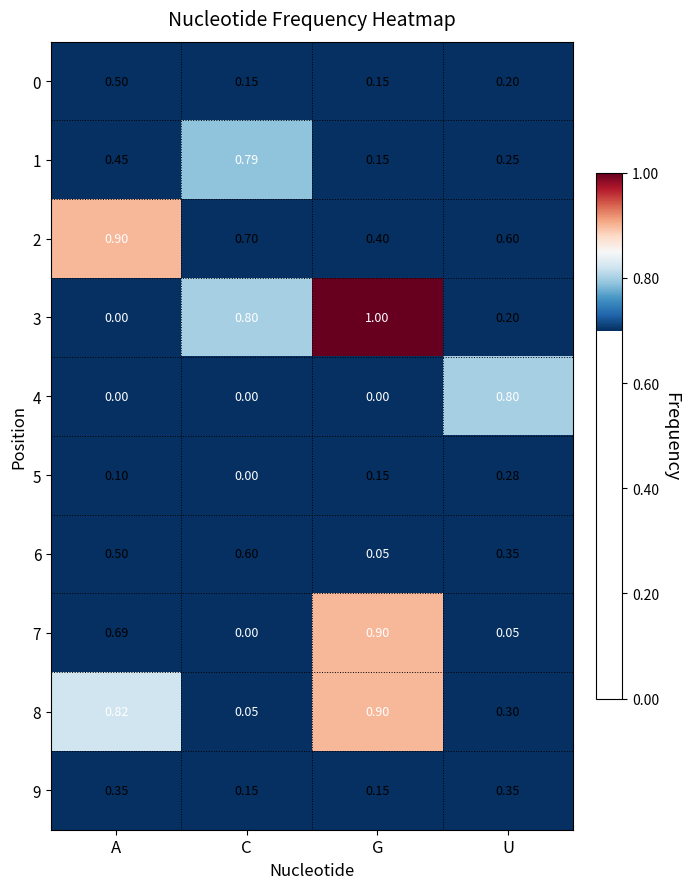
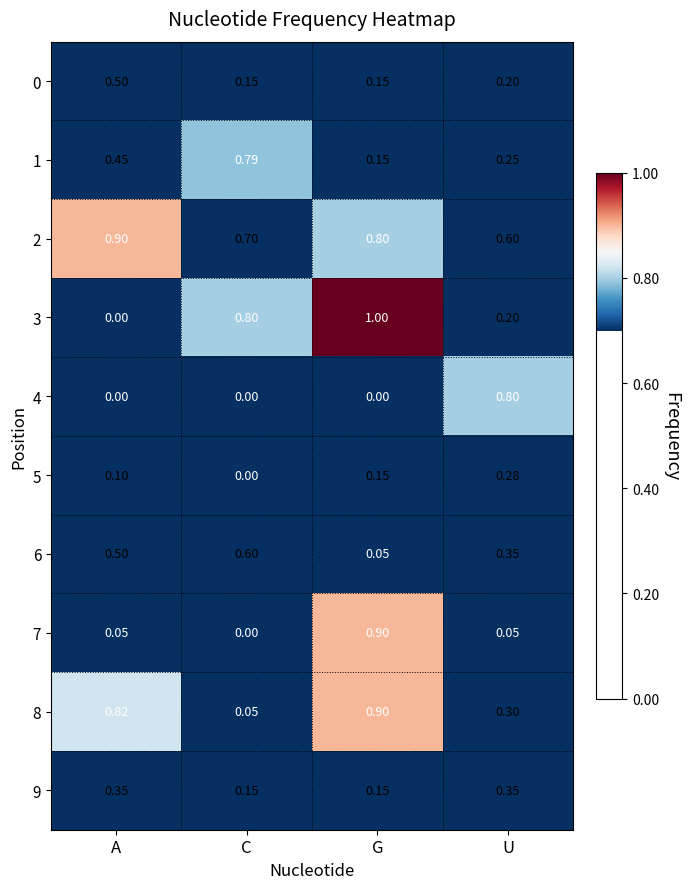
2, G: 0.40 -> 0.80
7, A: 0.69 -> 0.05
